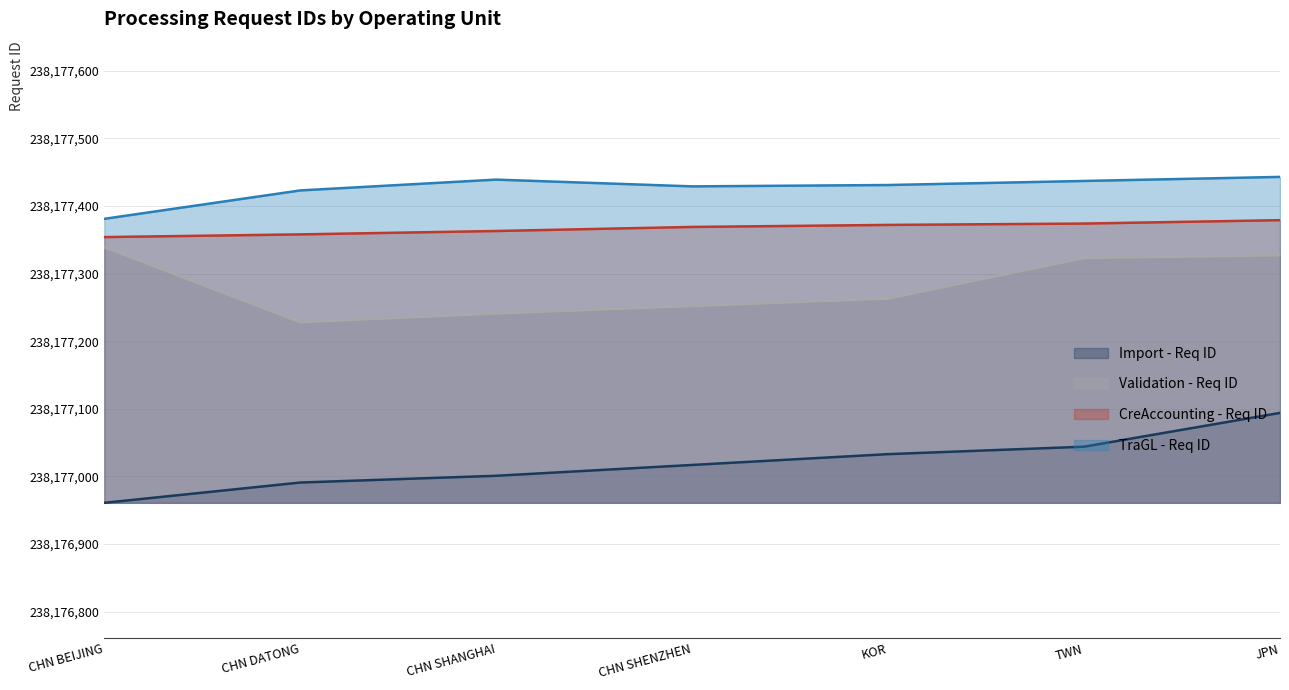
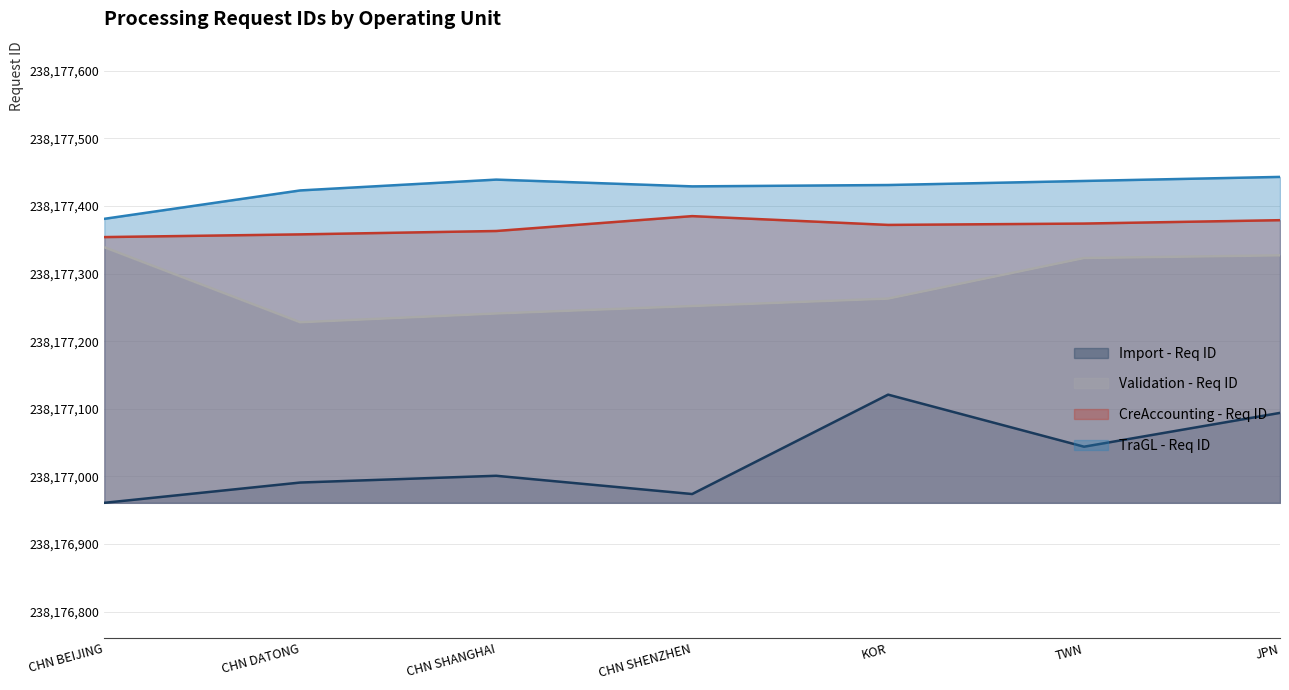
Import - Req ID, CHN SHENZHEN: 238,177,020 -> 238,176,970
CreAccounting - Req ID, CHN SHENZHEN: 238,177,370 -> 238,177,390
Import - Req ID, KOR: 238,177,030 -> 238,177,120
